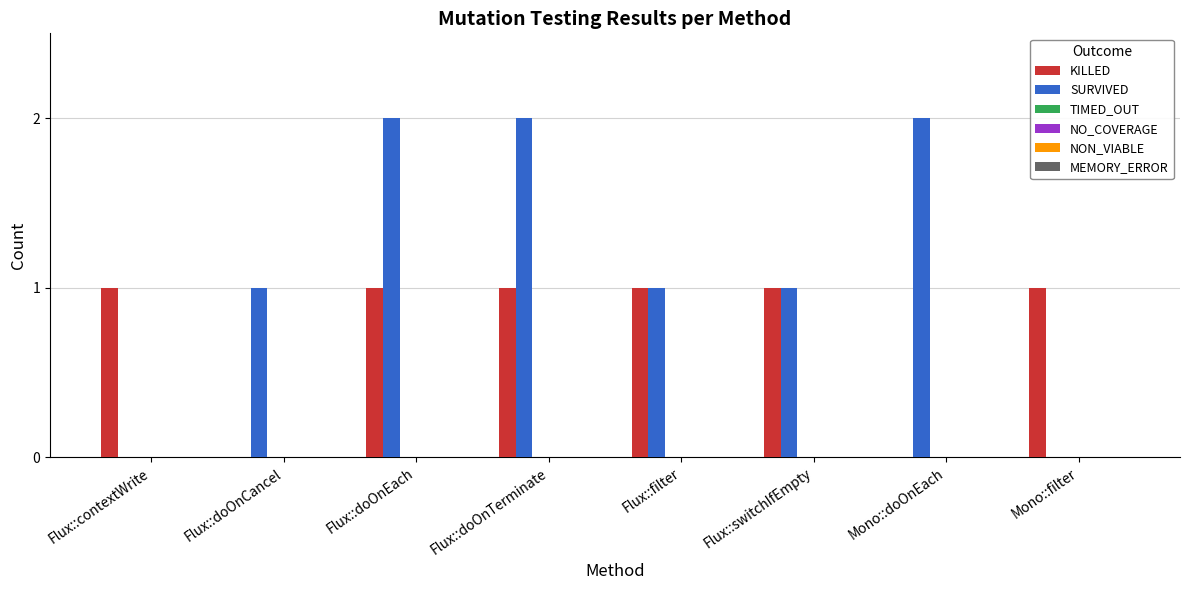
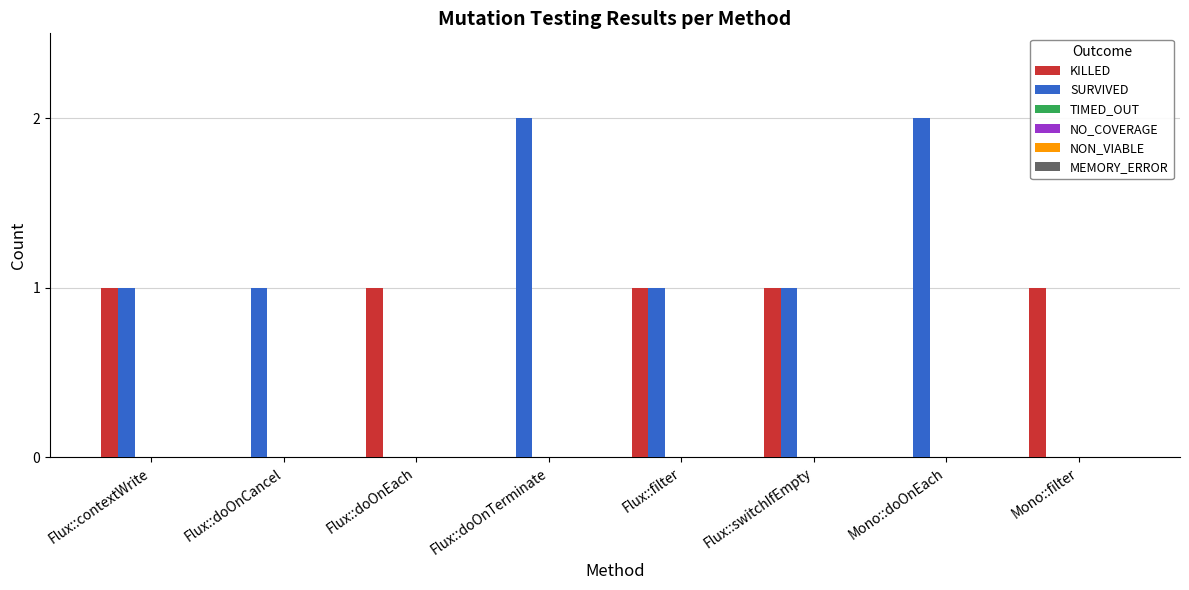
SURVIVED, Flux::contextWrite: 0 -> 1
SURVIVED, Flux::doOnEach: 2 -> 0
KILLED, Flux::doOnTerminate: 1 -> 0
